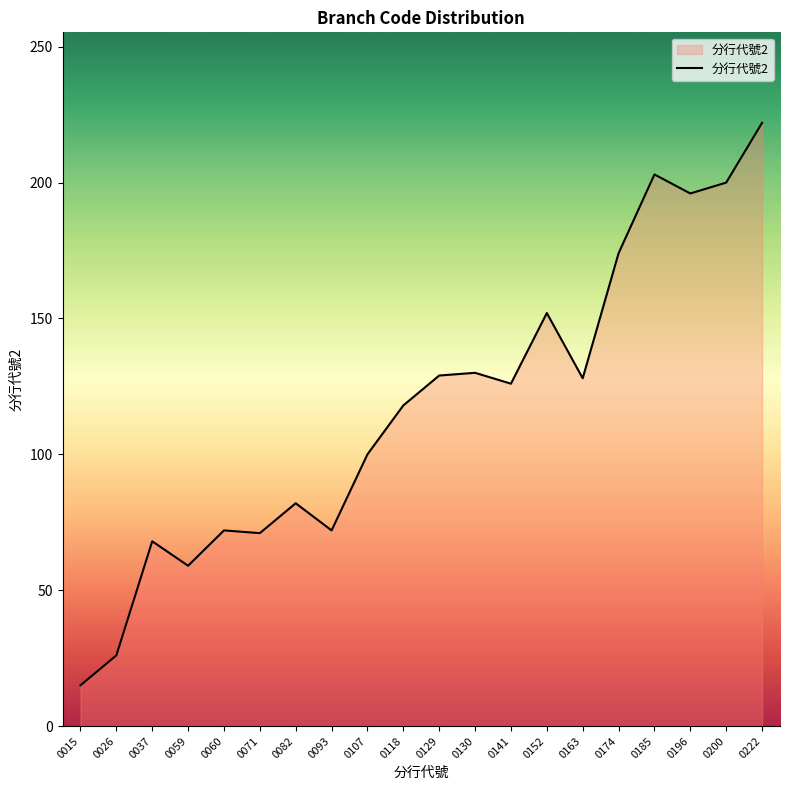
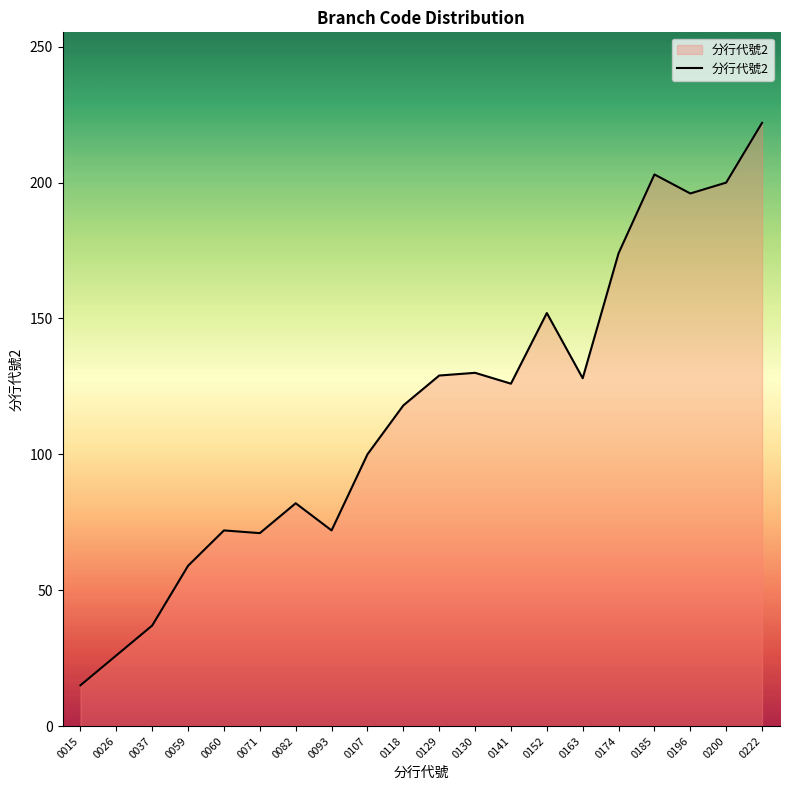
0037: 68 -> 37
